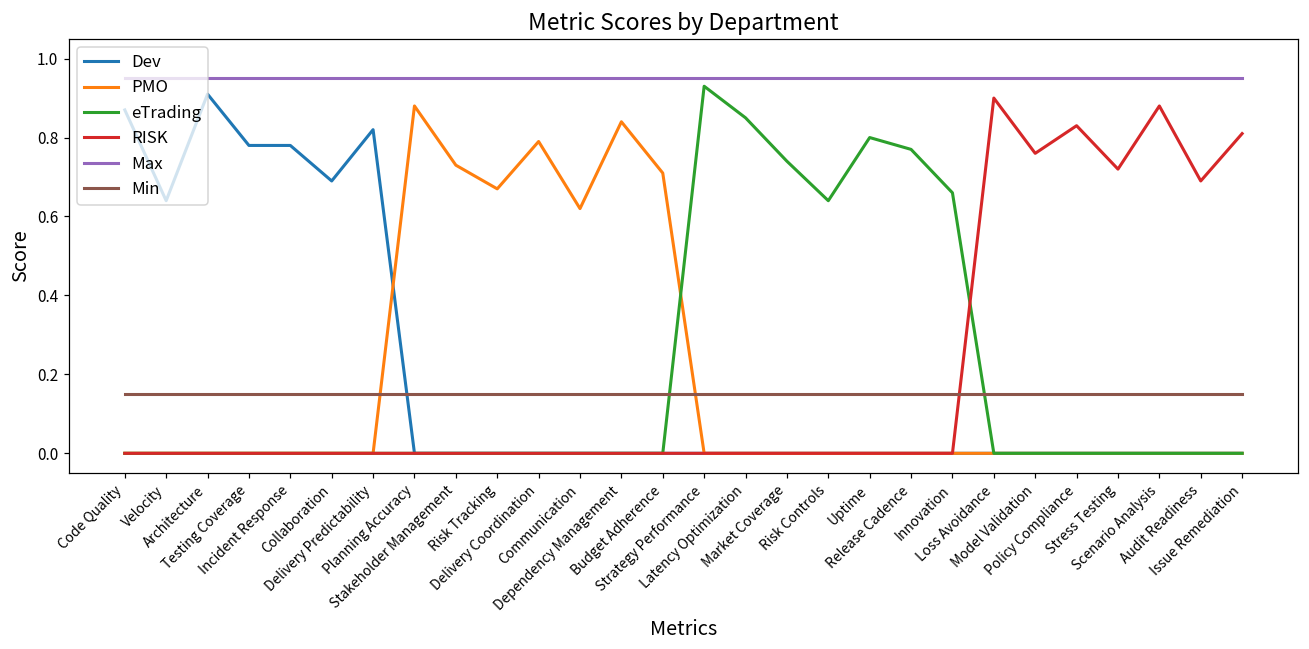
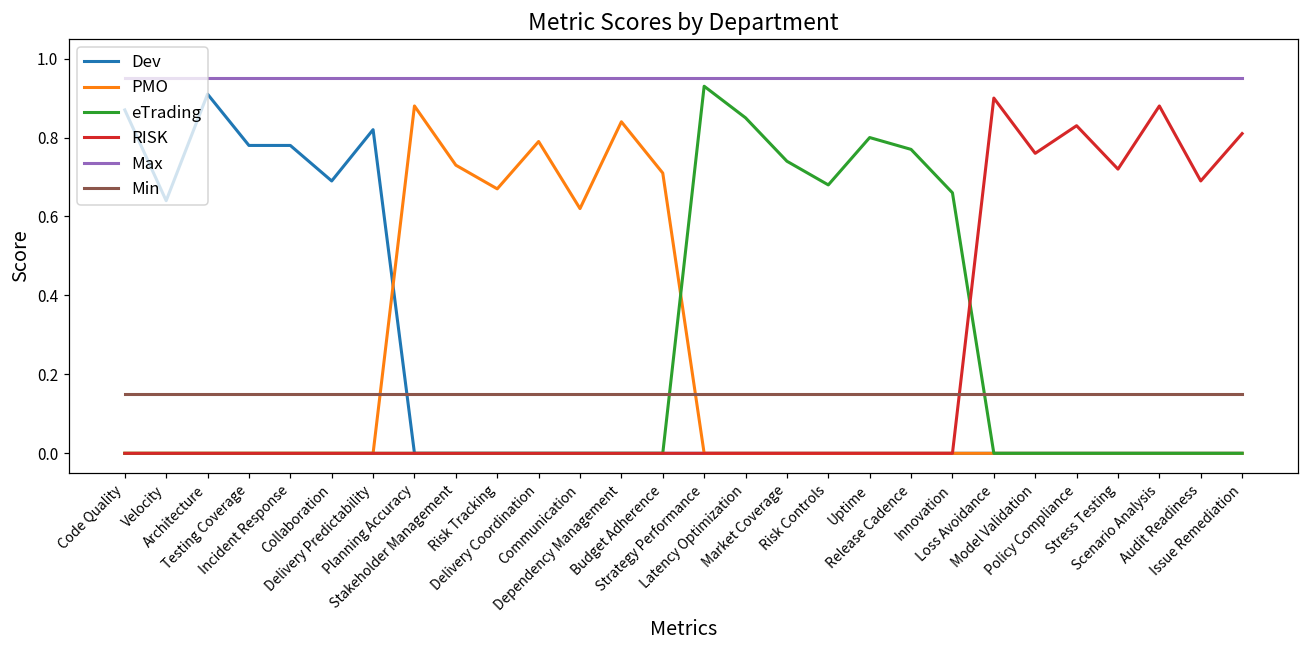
eTrading, Risk Controls: 0.64 -> 0.68
